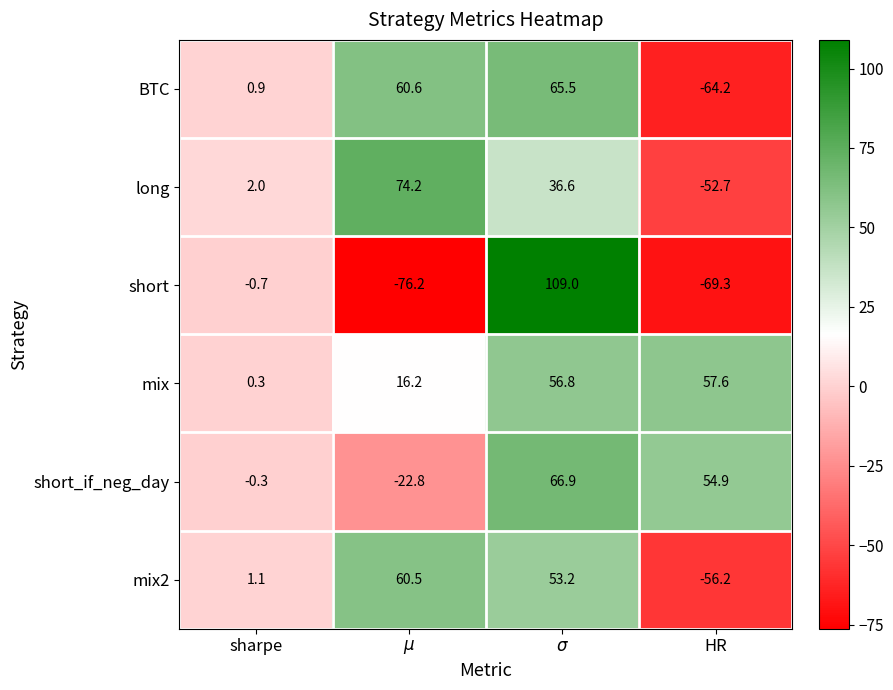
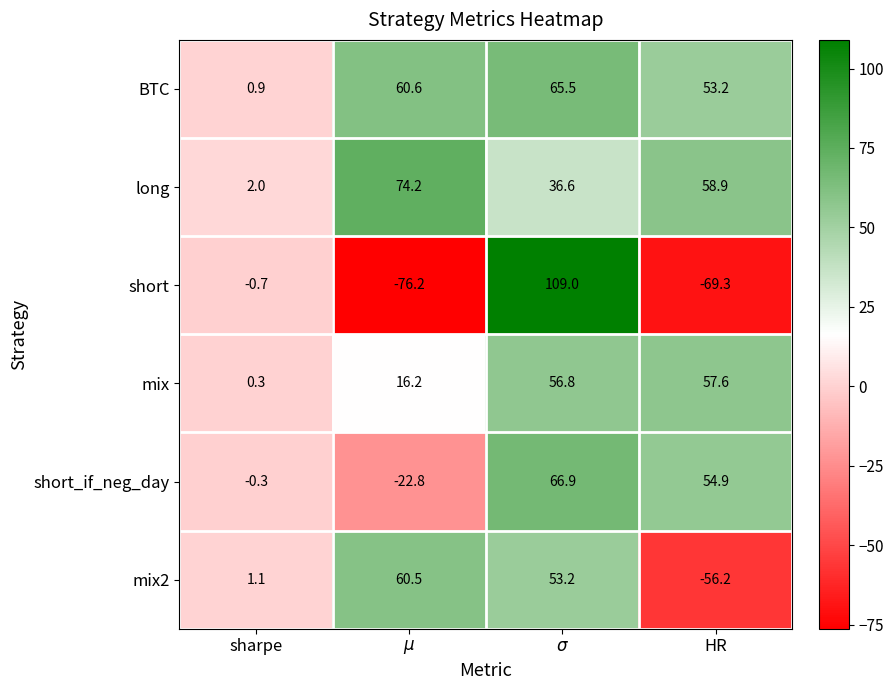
BTC, HR: -64.2 -> 53.2
long, HR: -52.7 -> 58.9
